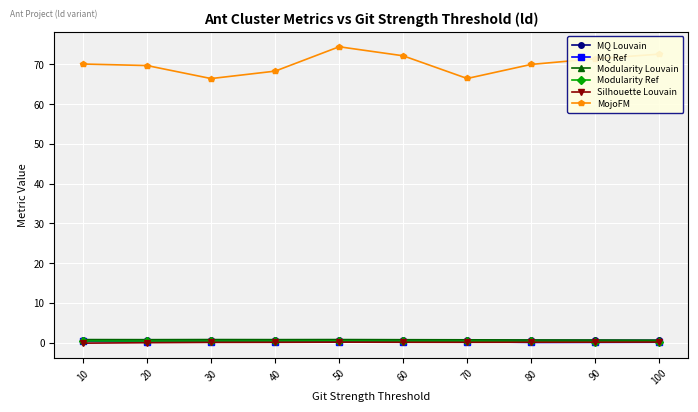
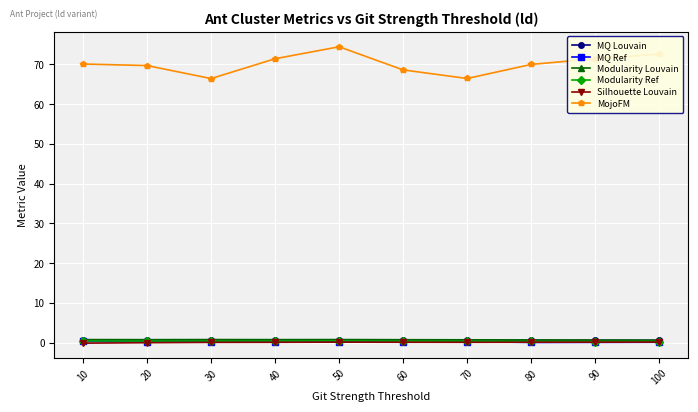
MojoFM, 40: 68 -> 71
MojoFM, 60: 72 -> 69
